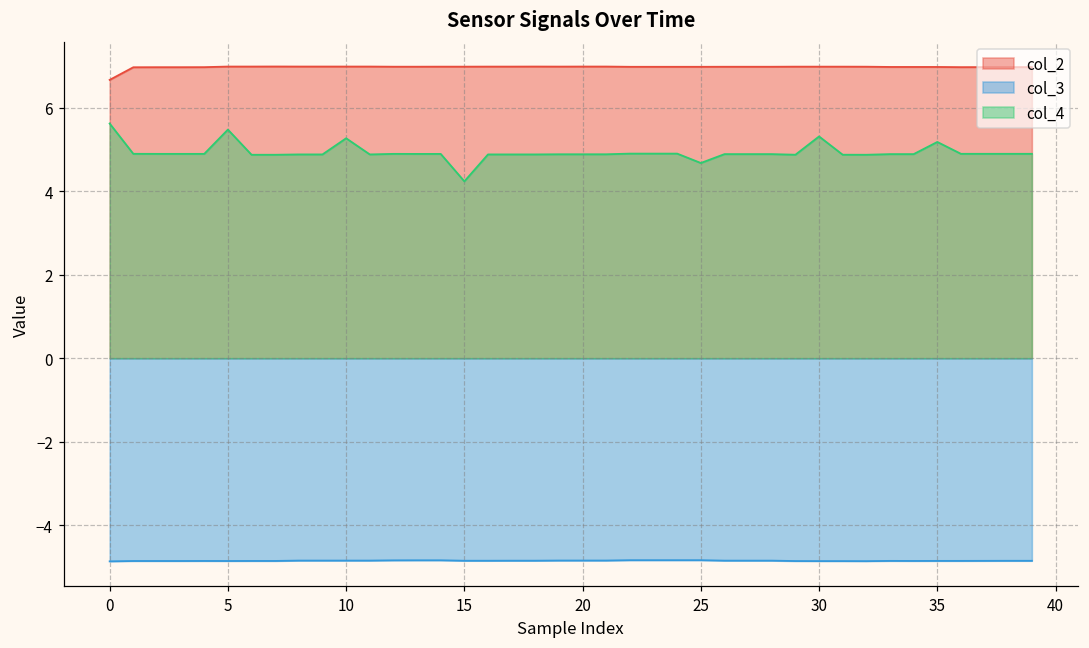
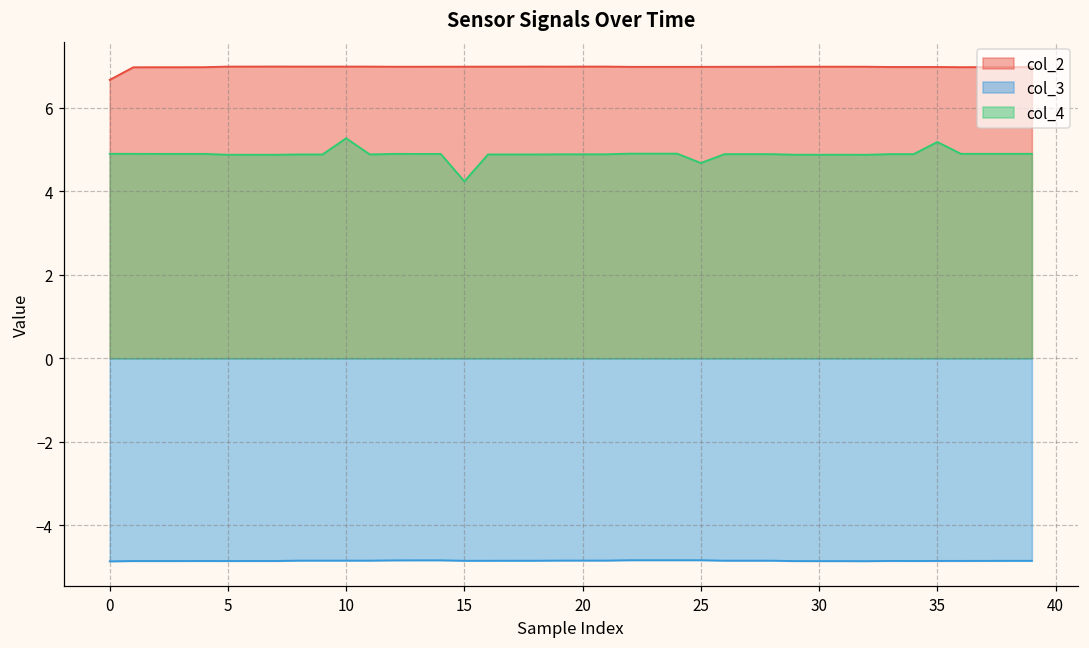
col_4, 0: 5.6 -> 4.9
col_4, 5: 5.5 -> 4.9
col_4, 30: 5.3 -> 4.9
